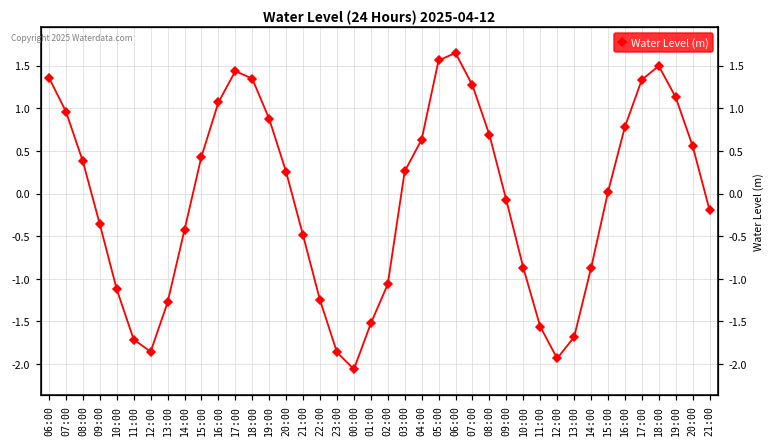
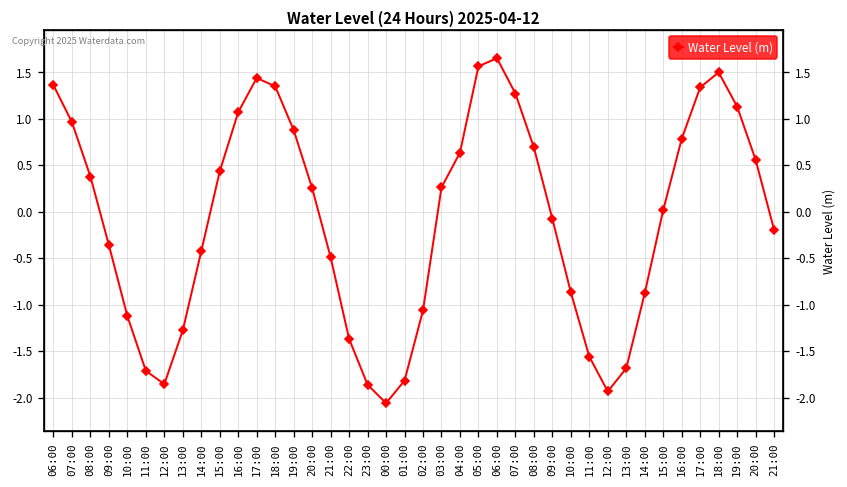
22:00: -1.3 -> -1.4
01:00: -1.5 -> -1.8
